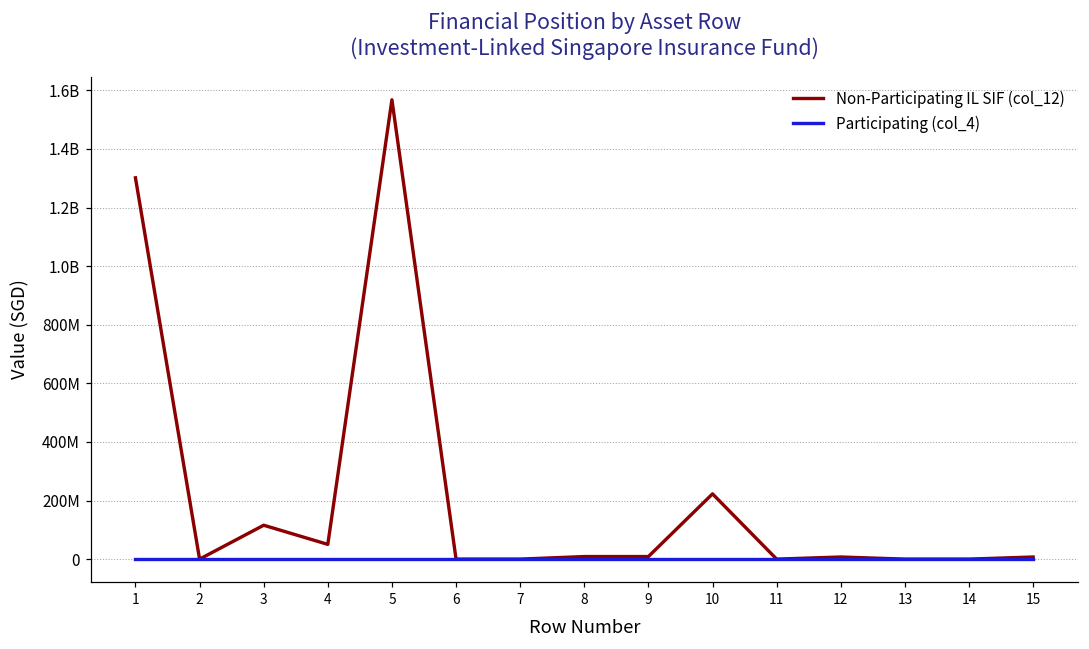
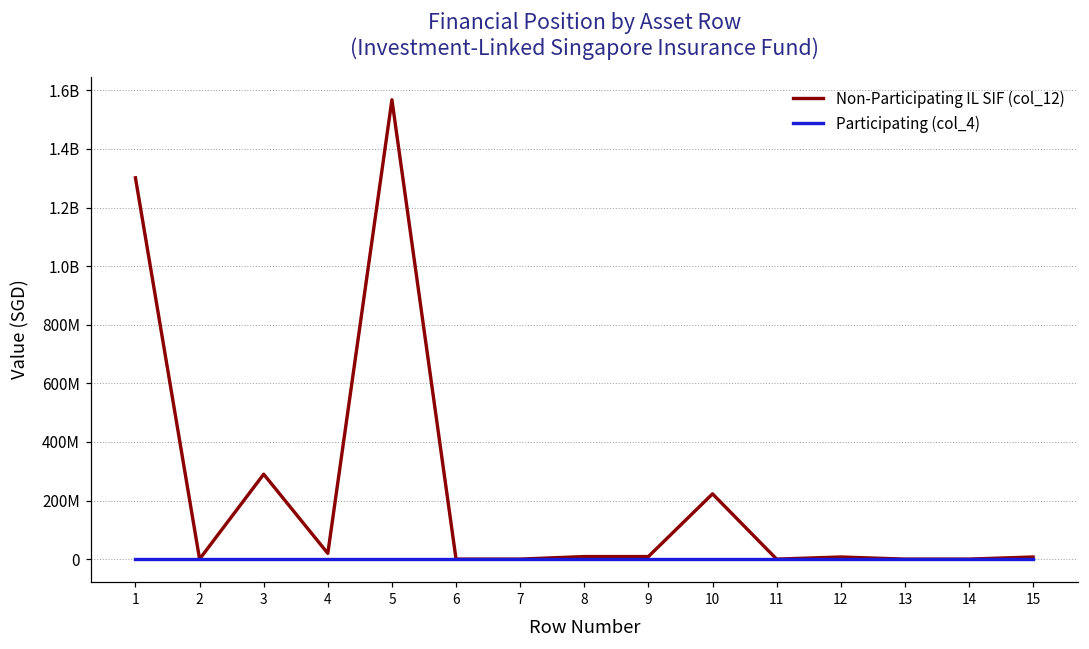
Non-Participating IL SIF (col_12), 3: 120000000 -> 290000000
Non-Participating IL SIF (col_12), 4: 50000000 -> 20000000
